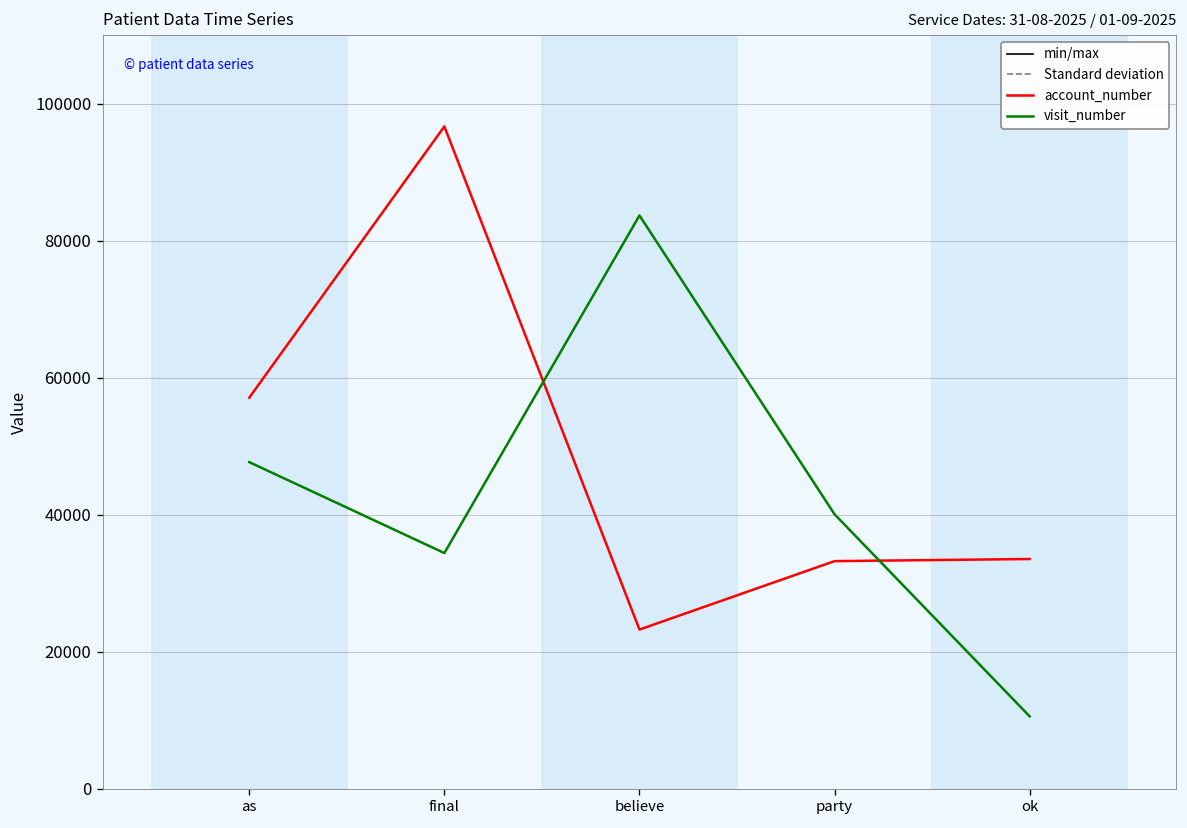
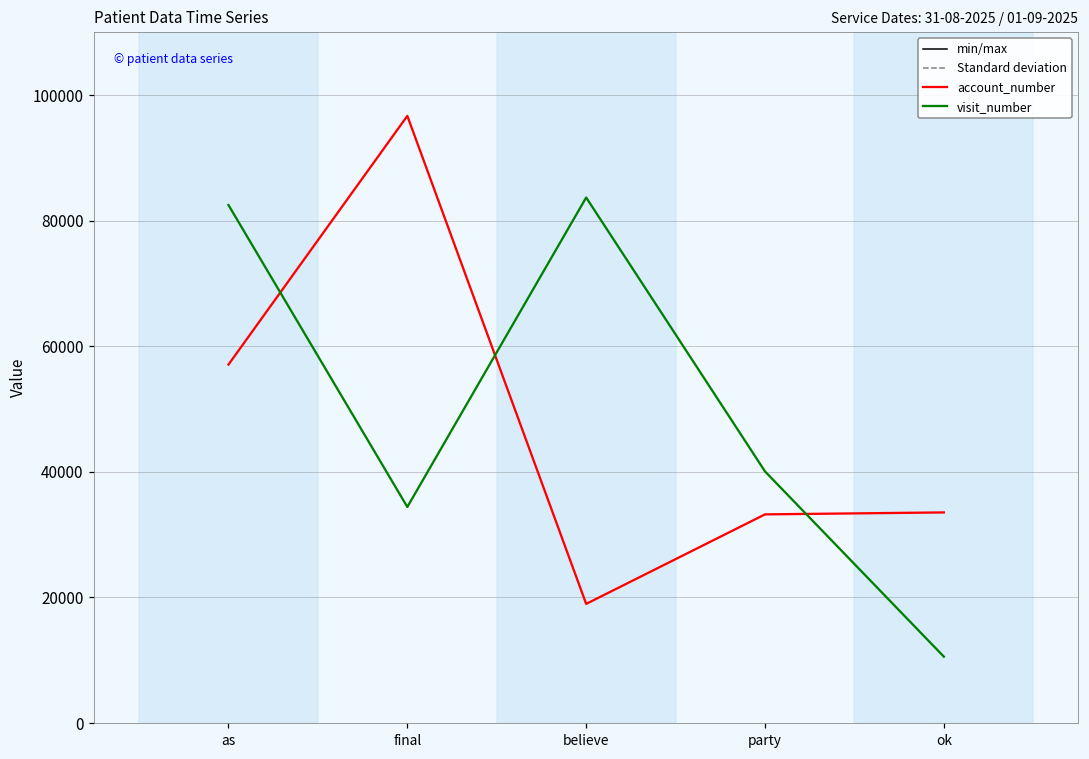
visit_number, as: 48000 -> 82000
account_number, believe: 23000 -> 19000
